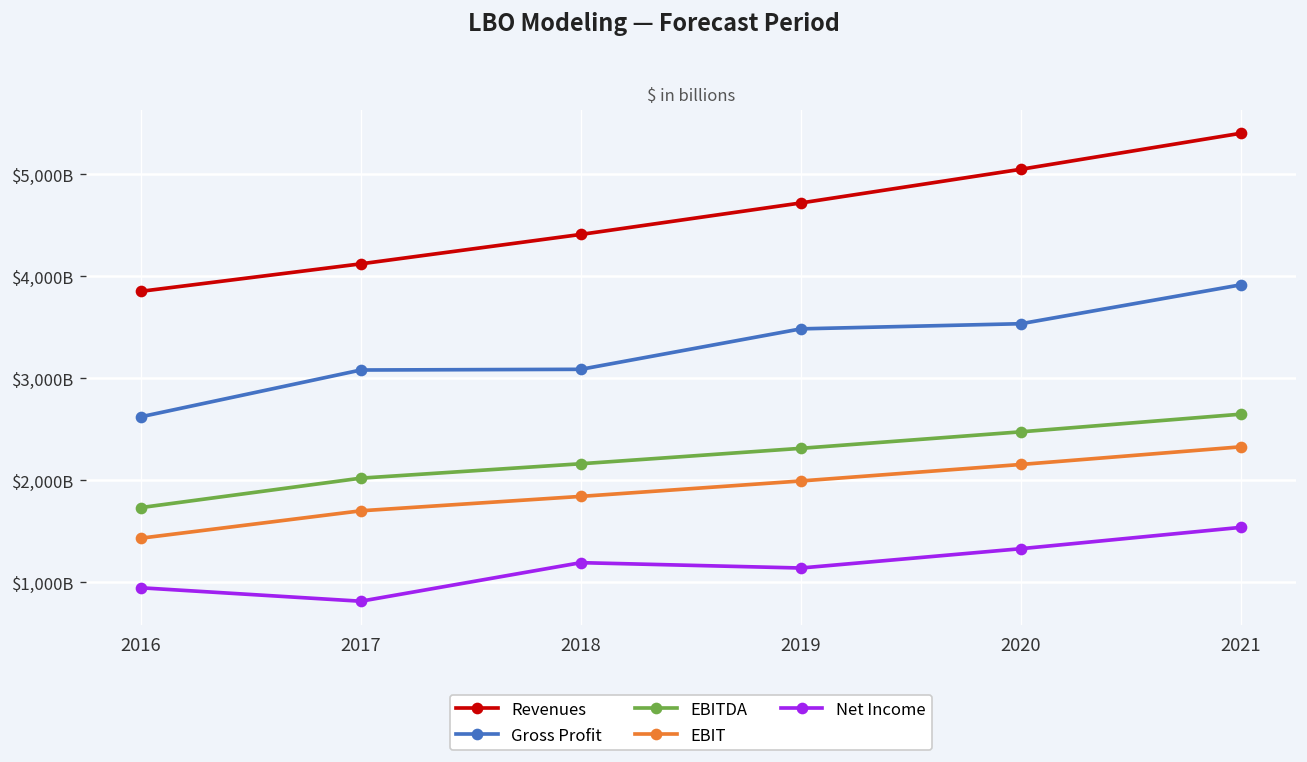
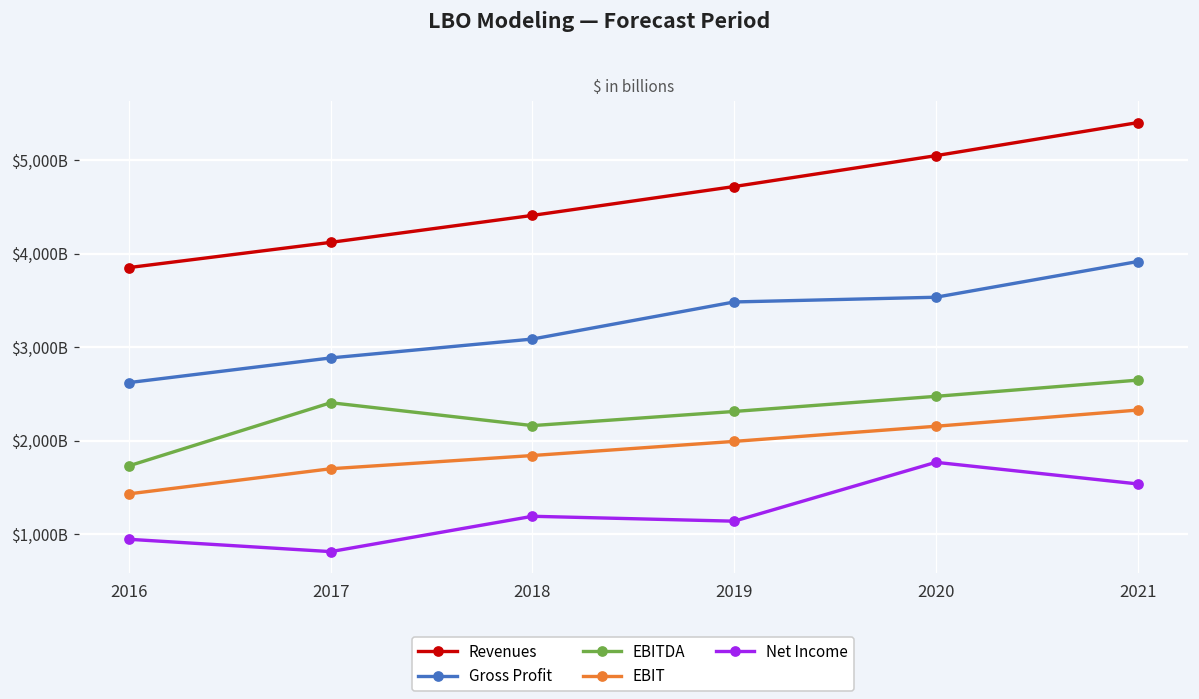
Gross Profit, 2017: $3,100,000,000,000 -> $2,900,000,000,000
EBITDA, 2017: $2,000,000,000,000 -> $2,400,000,000,000
Net Income, 2020: $1,300,000,000,000 -> $1,800,000,000,000
